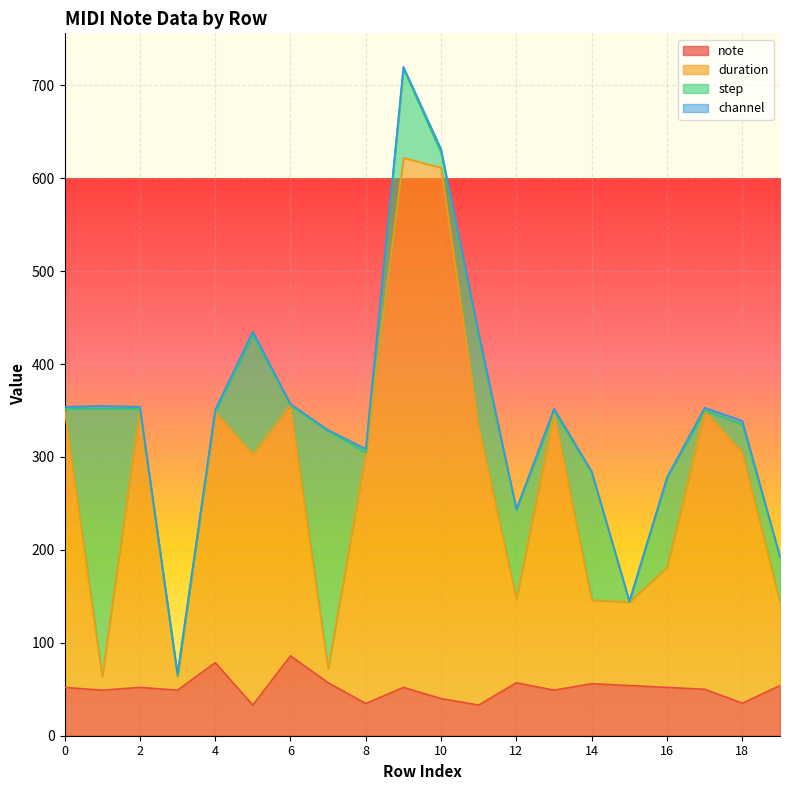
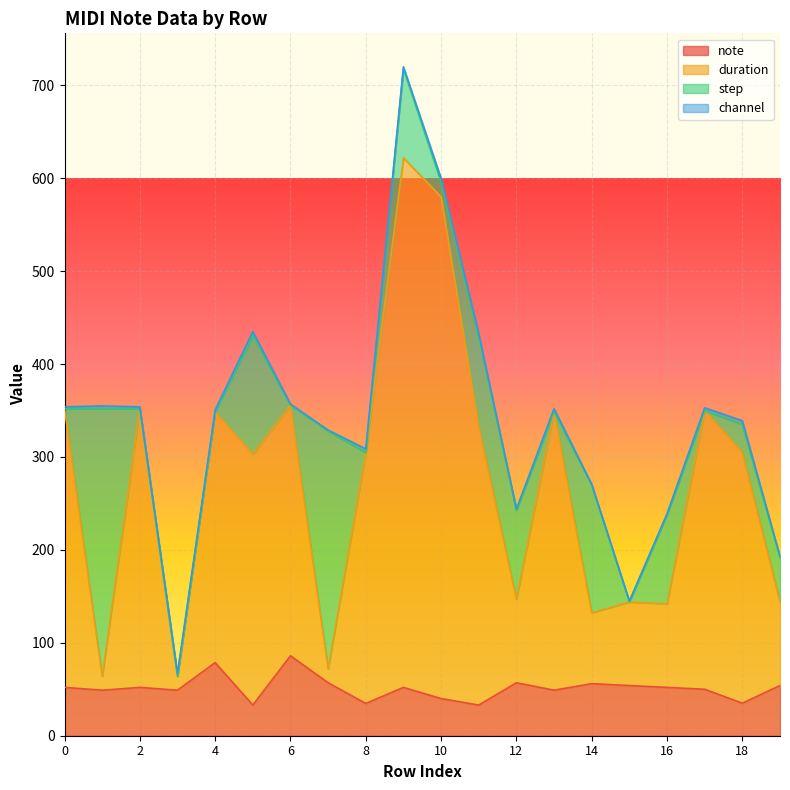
duration, 10: 570 -> 540
duration, 14: 90 -> 80
duration, 16: 130 -> 90
